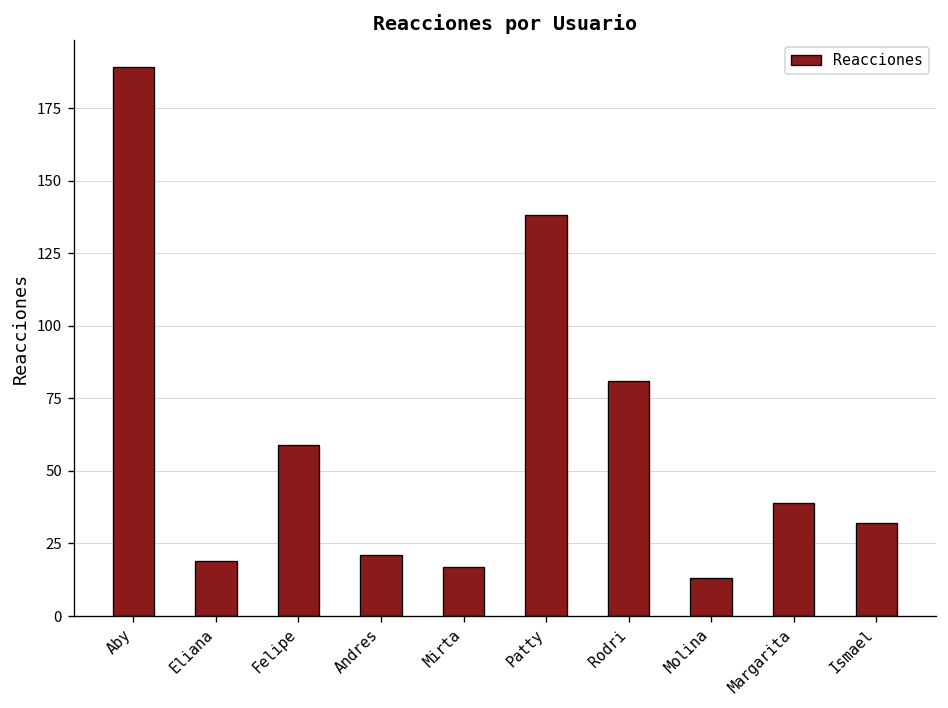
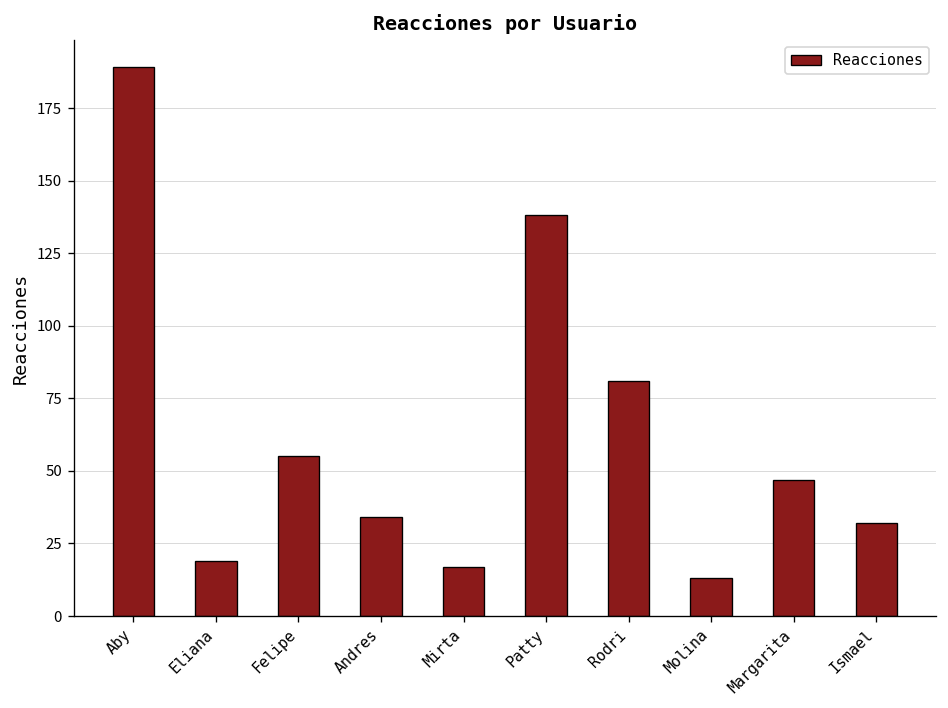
Felipe: 59 -> 55
Andres: 21 -> 34
Margarita: 39 -> 47
